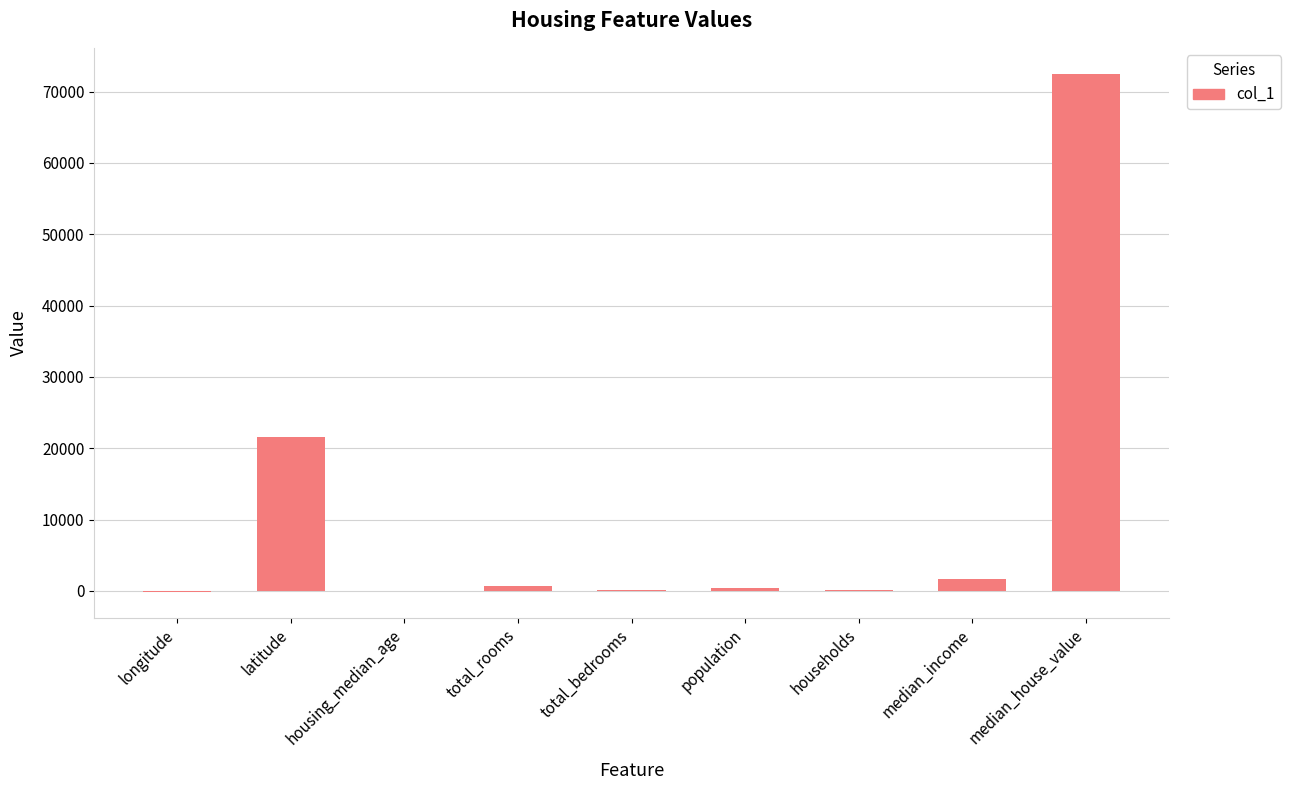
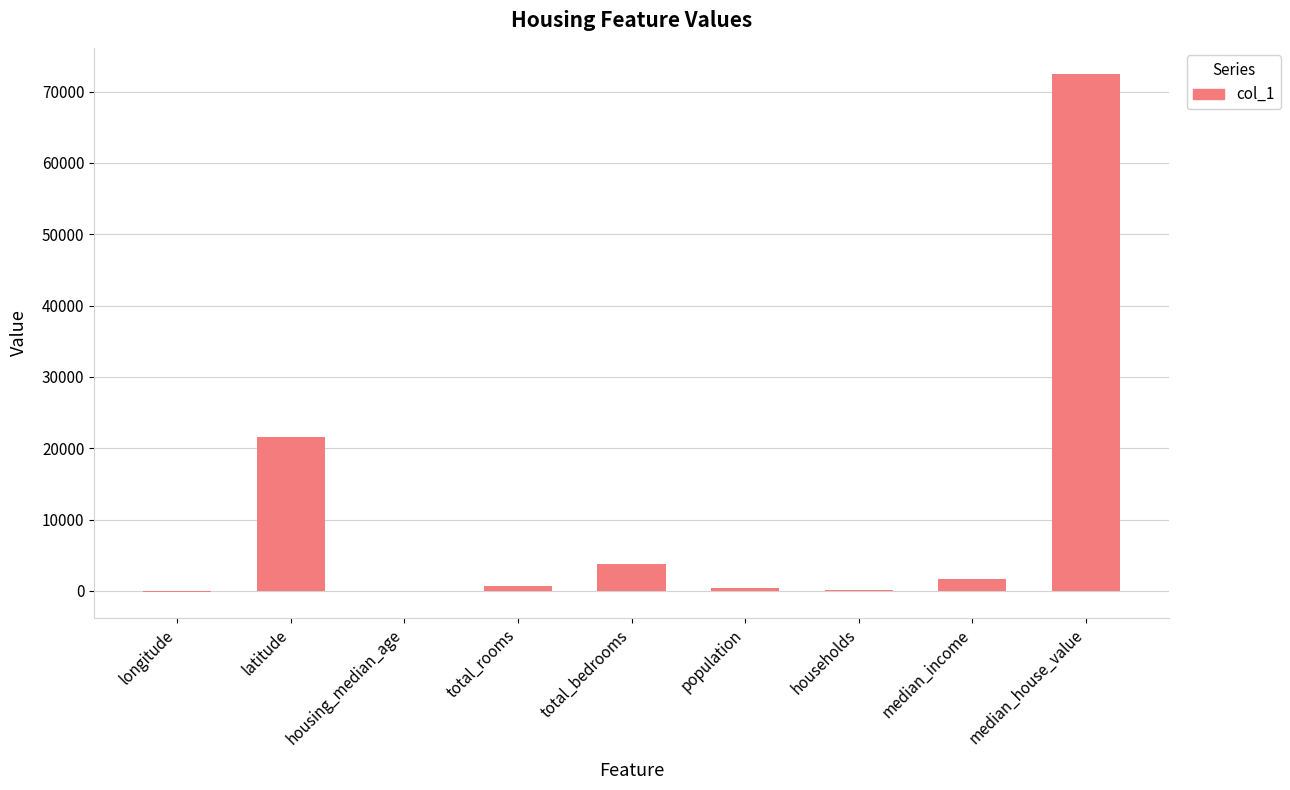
total_bedrooms: 0 -> 4000
